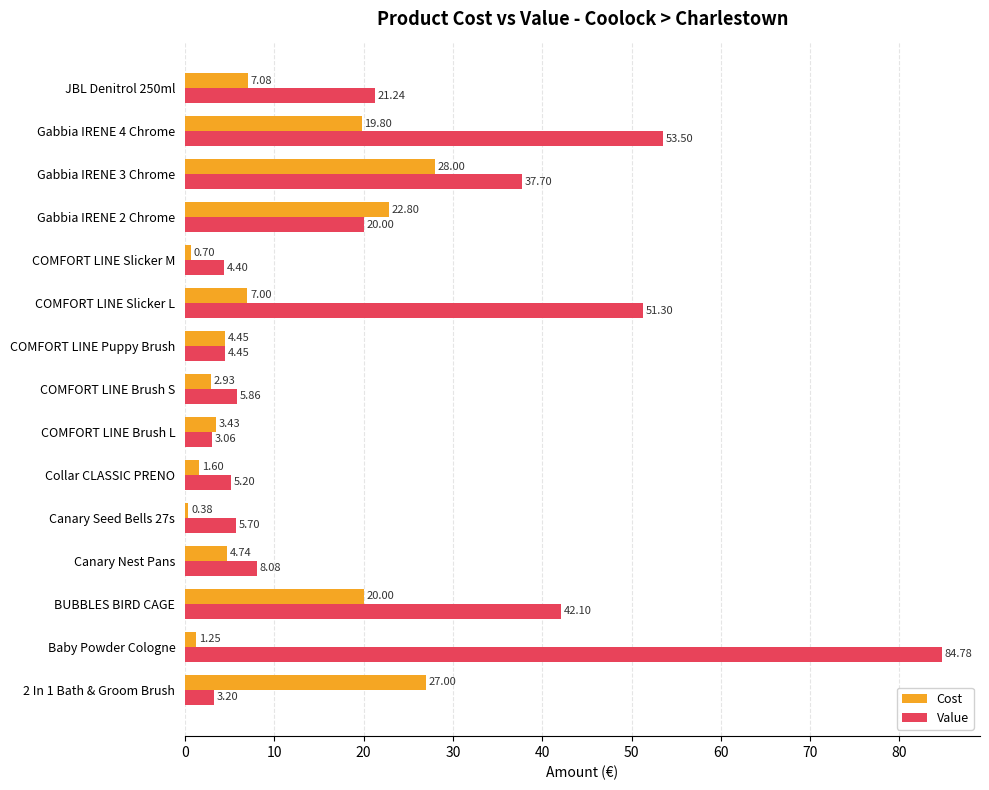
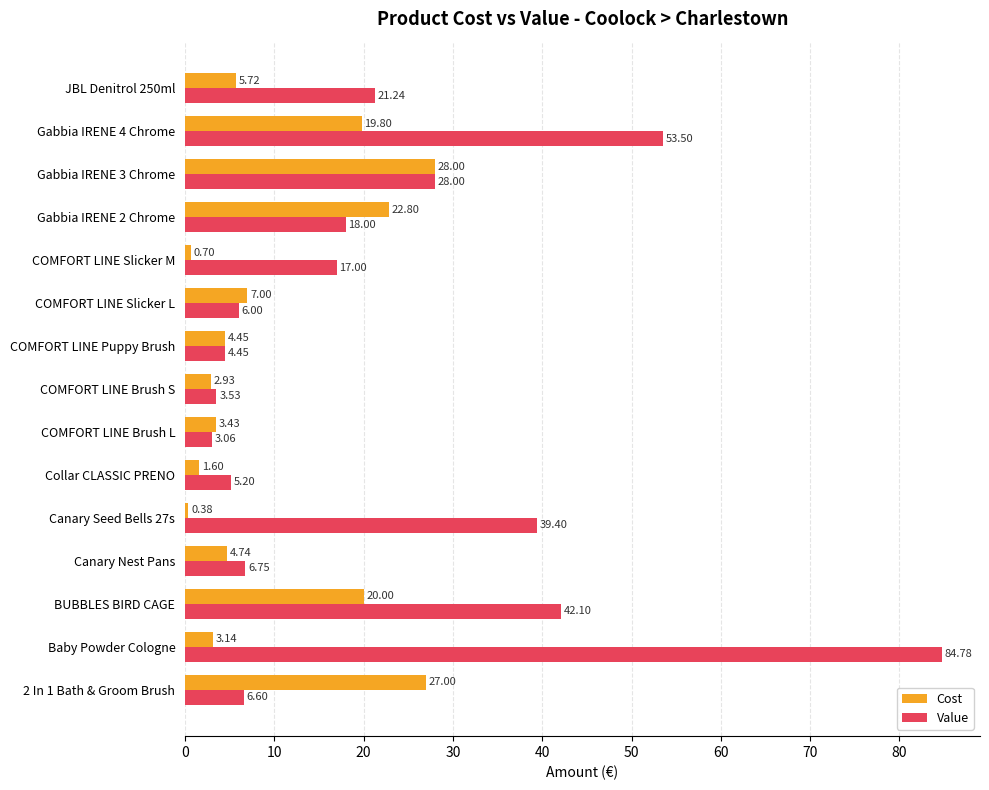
Cost, JBL Denitrol 250ml: 7.08 -> 5.72
Value, Gabbia IRENE 3 Chrome: 37.70 -> 28.00
Value, Gabbia IRENE 2 Chrome: 20.00 -> 18.00
Value, COMFORT LINE Slicker M: 4.40 -> 17.00
Value, COMFORT LINE Slicker L: 51.30 -> 6.00
Value, COMFORT LINE Brush S: 5.86 -> 3.53
Value, Canary Seed Bells 27s: 5.70 -> 39.40
Value, Canary Nest Pans: 8.08 -> 6.75
Cost, Baby Powder Cologne: 1.25 -> 3.14
Value, 2 In 1 Bath & Groom Brush: 3.20 -> 6.60
